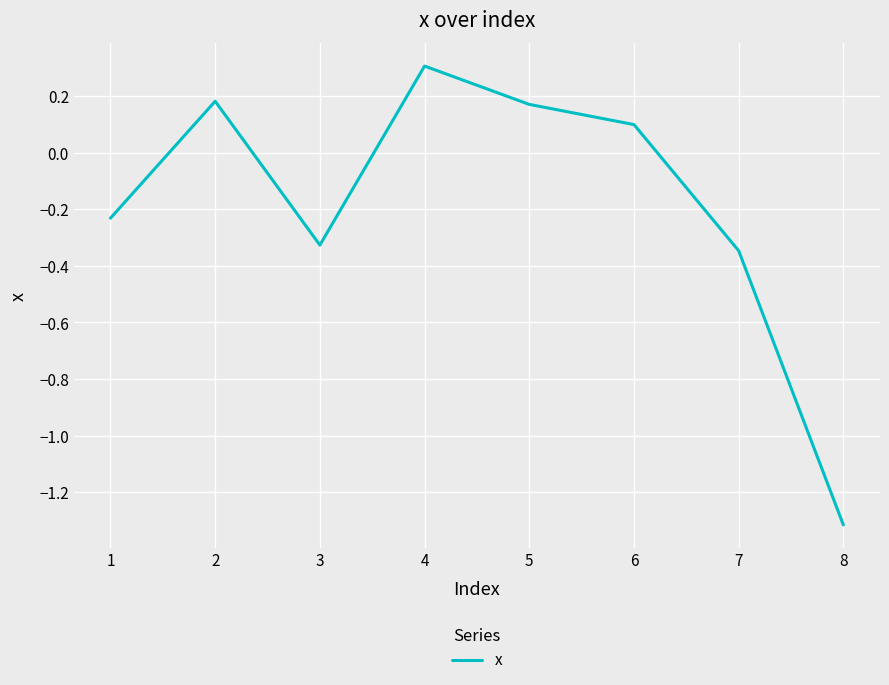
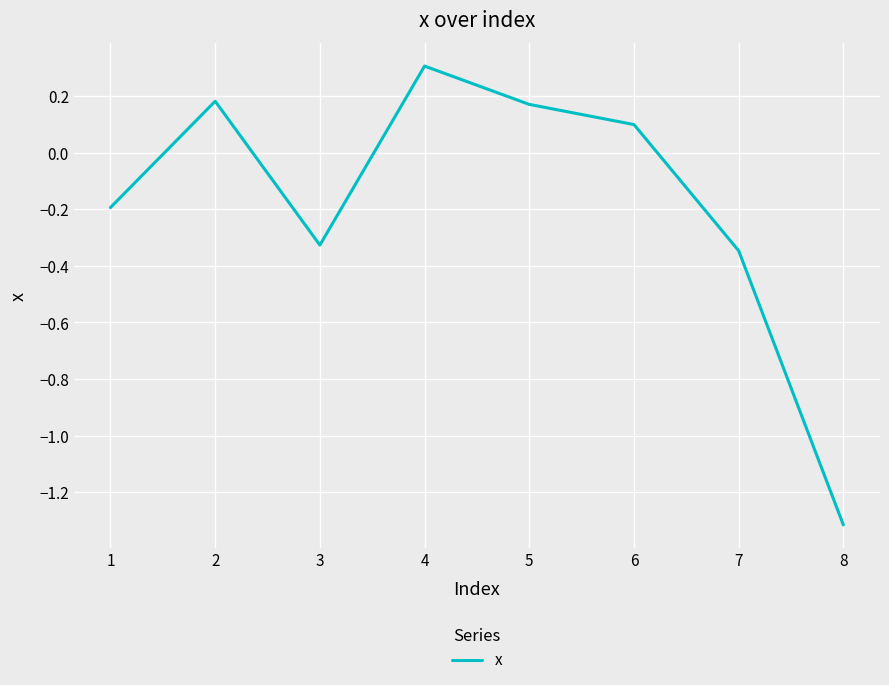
1: -0.23 -> -0.19
